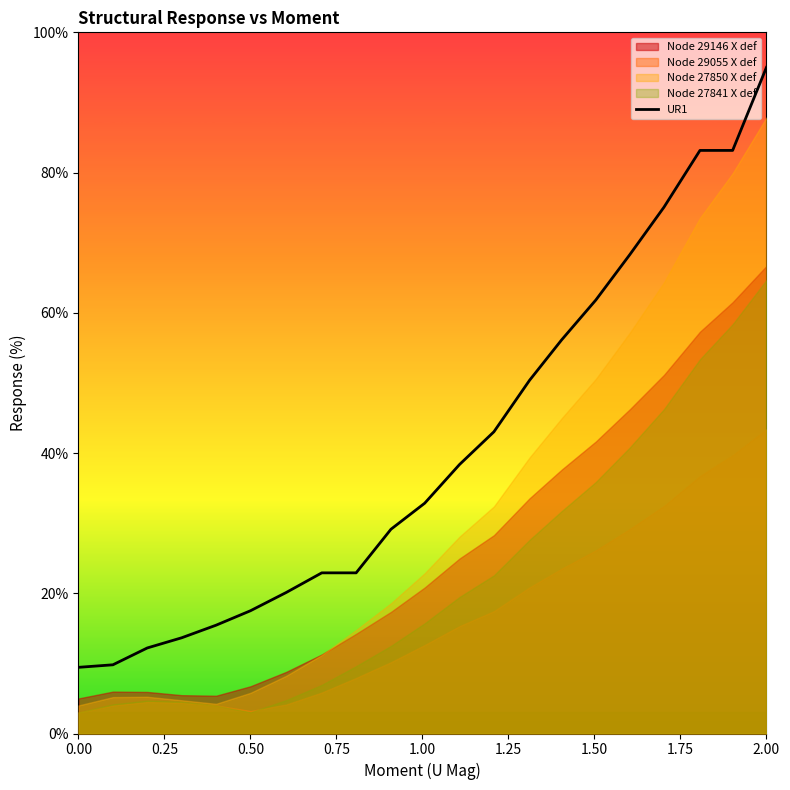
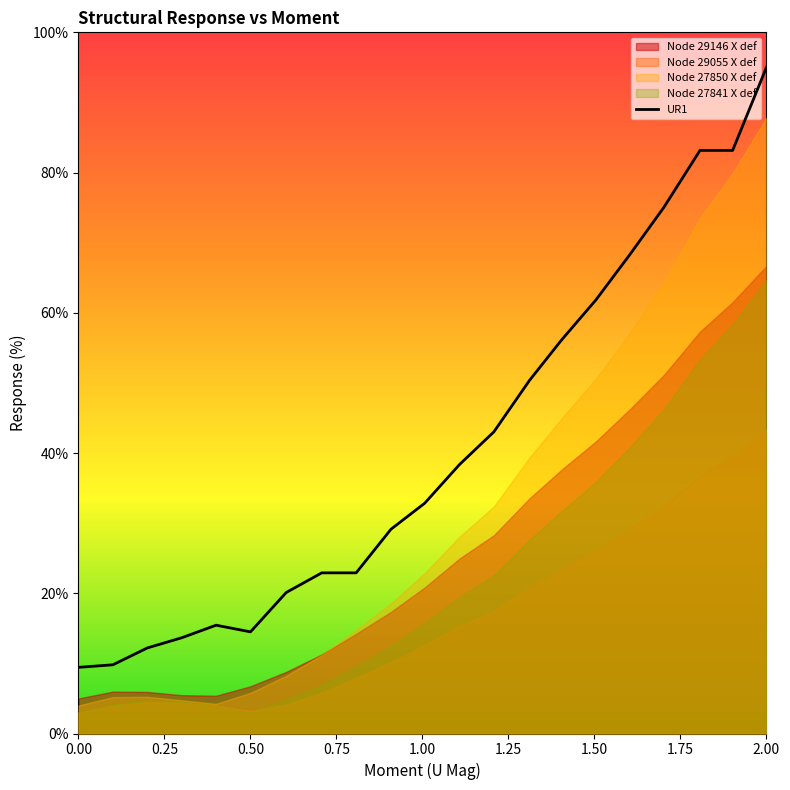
UR1, 0.50: 18% -> 14%
